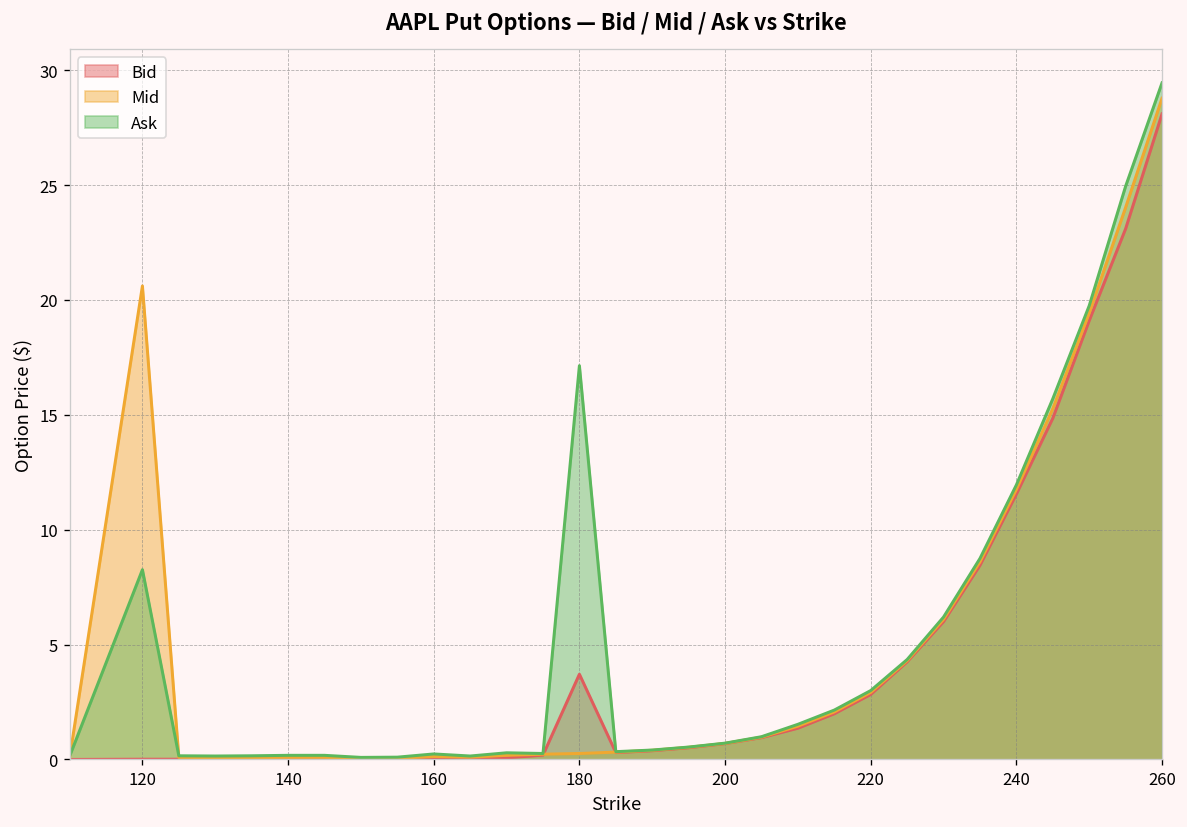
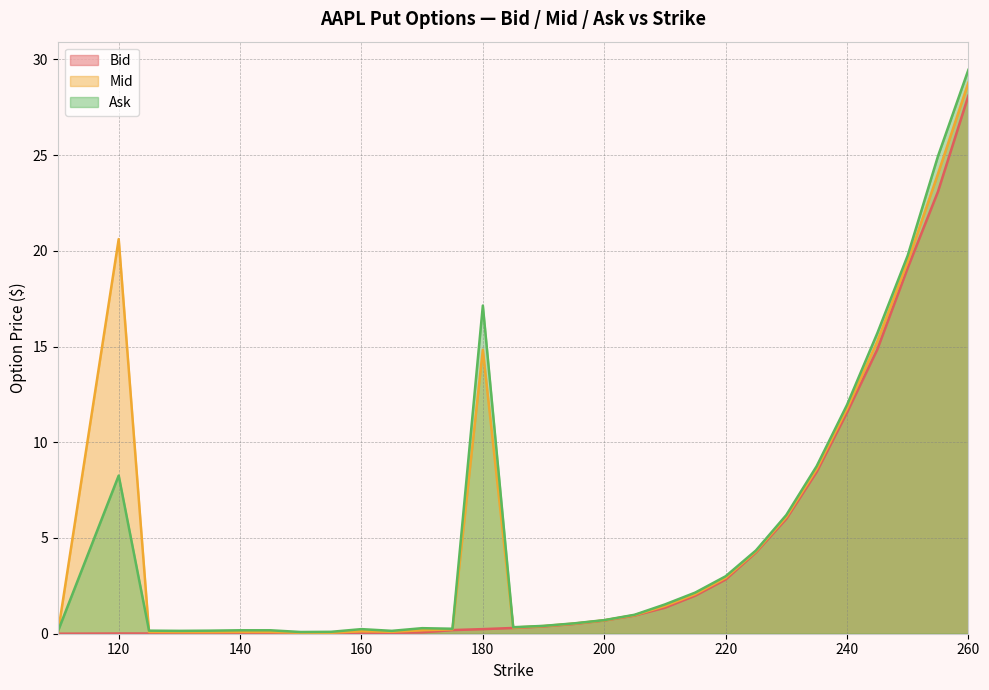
Bid, 180: 3.7 -> 0.2
Mid, 180: 0.3 -> 14.8
